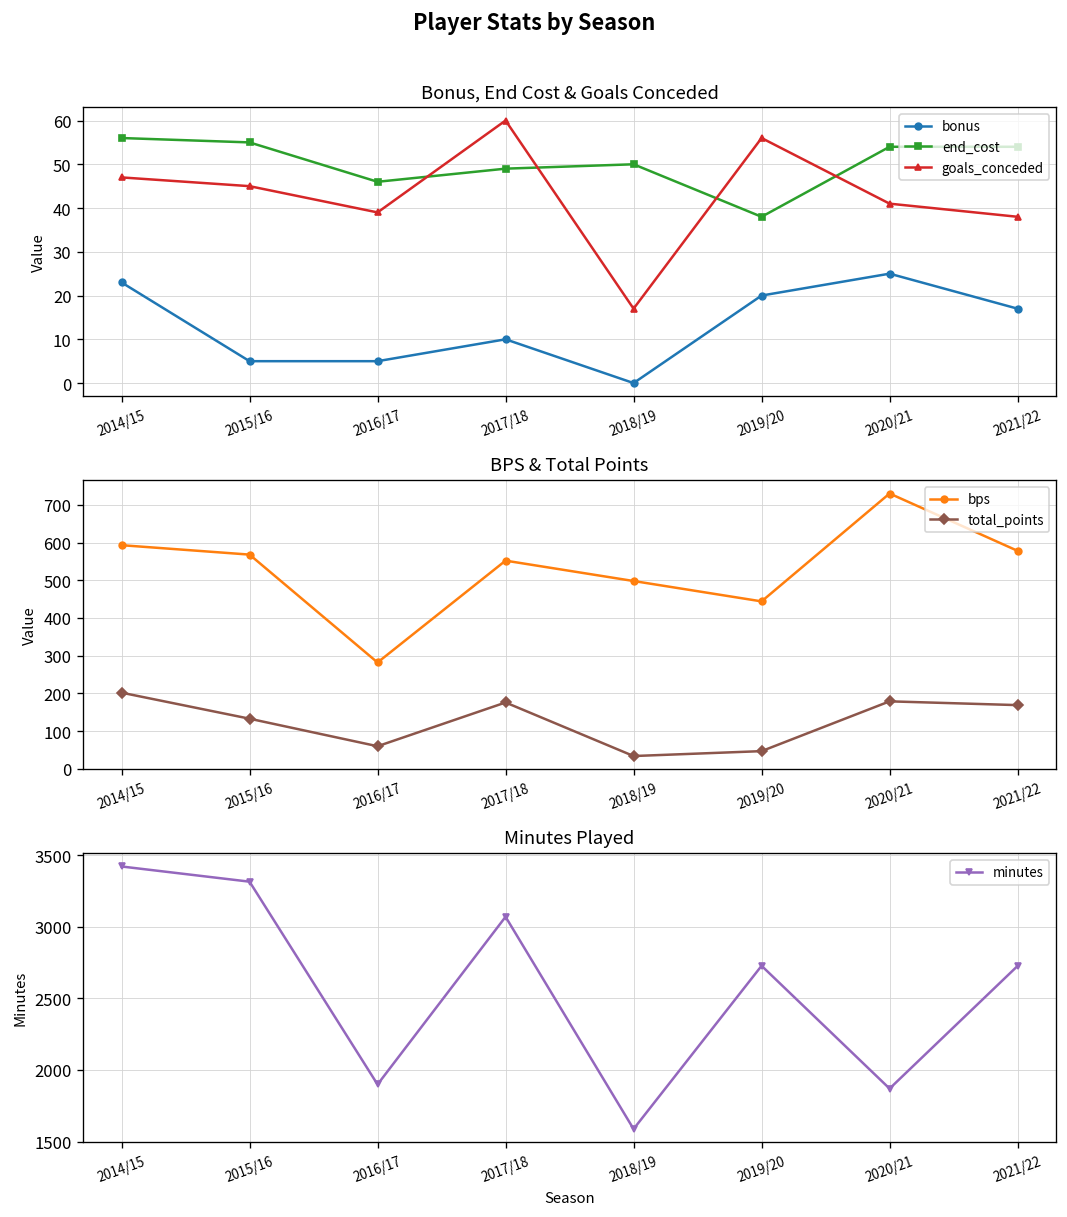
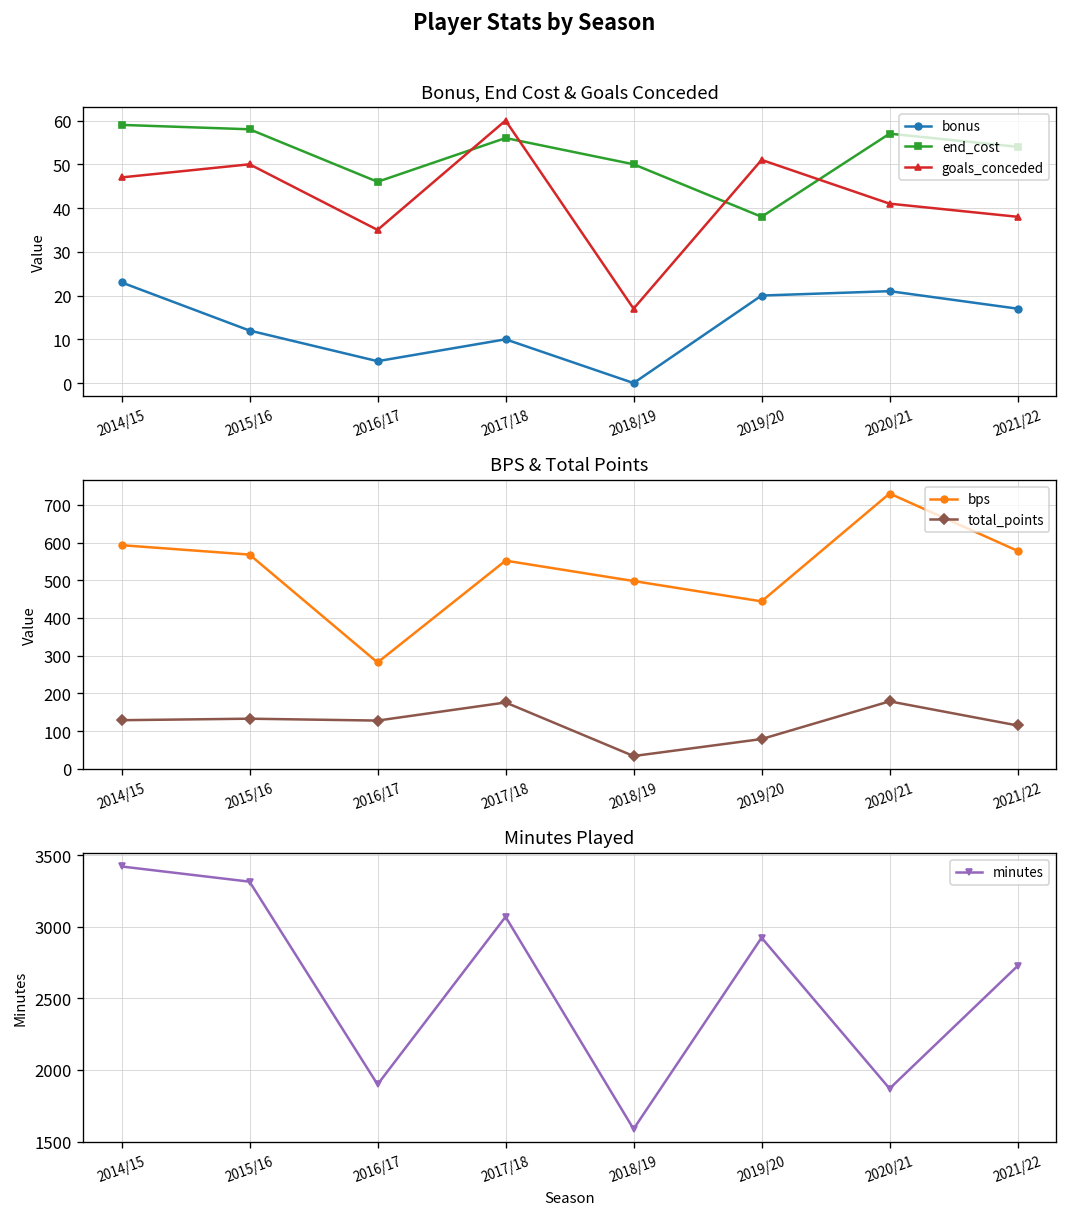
Bonus, End Cost & Goals Conceded, end_cost, 2014/15: 56 -> 59
Bonus, End Cost & Goals Conceded, bonus, 2015/16: 5 -> 12
Bonus, End Cost & Goals Conceded, end_cost, 2015/16: 55 -> 58
Bonus, End Cost & Goals Conceded, goals_conceded, 2015/16: 45 -> 50
Bonus, End Cost & Goals Conceded, goals_conceded, 2016/17: 39 -> 35
Bonus, End Cost & Goals Conceded, end_cost, 2017/18: 49 -> 56
Bonus, End Cost & Goals Conceded, goals_conceded, 2019/20: 56 -> 51
Bonus, End Cost & Goals Conceded, bonus, 2020/21: 25 -> 21
Bonus, End Cost & Goals Conceded, end_cost, 2020/21: 54 -> 57
BPS & Total Points, total_points, 2014/15: 200 -> 130
BPS & Total Points, total_points, 2016/17: 60 -> 130
BPS & Total Points, total_points, 2019/20: 50 -> 80
BPS & Total Points, total_points, 2021/22: 170 -> 120
Minutes Played, 2019/20: 2730 -> 2920
